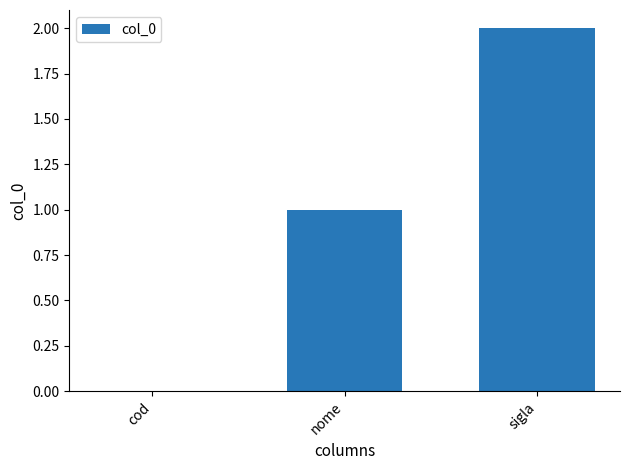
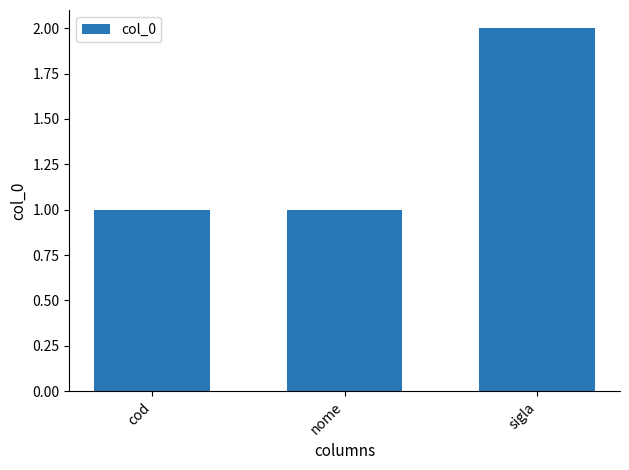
cod: 0 -> 1
